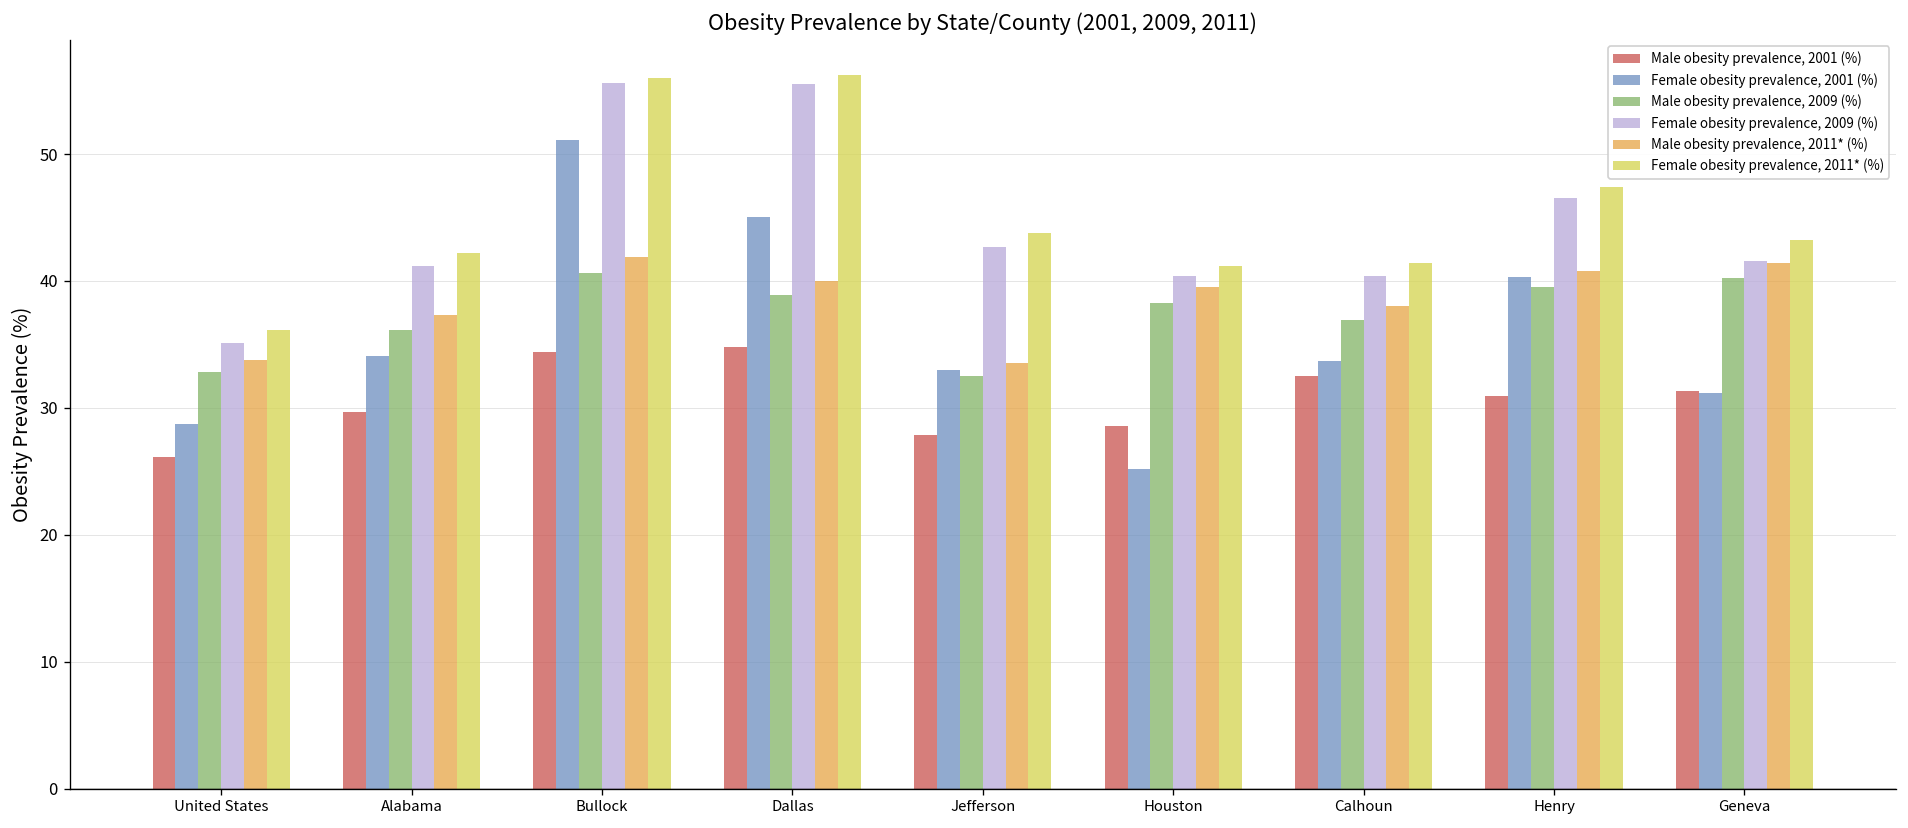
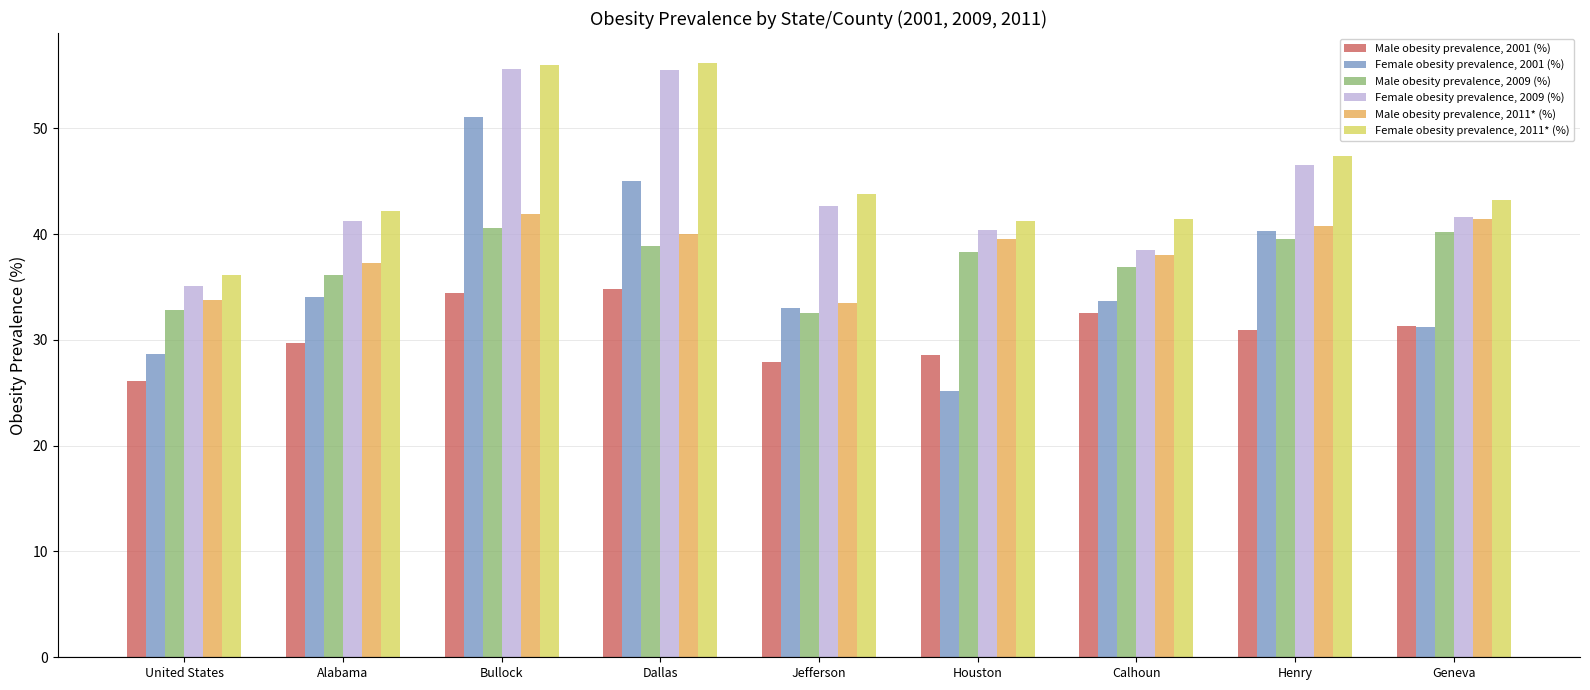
Female obesity prevalence, 2009 (%), Calhoun: 40.4 -> 38.5
